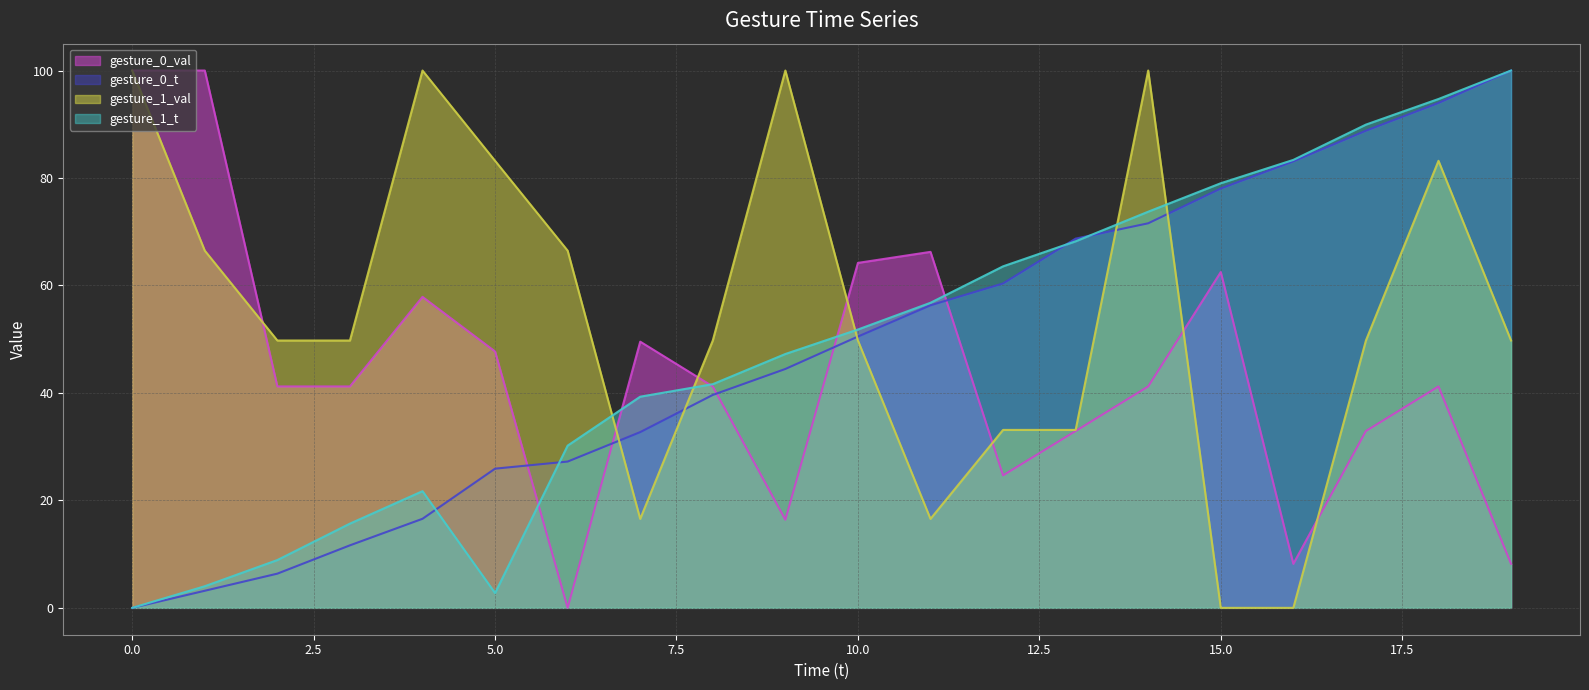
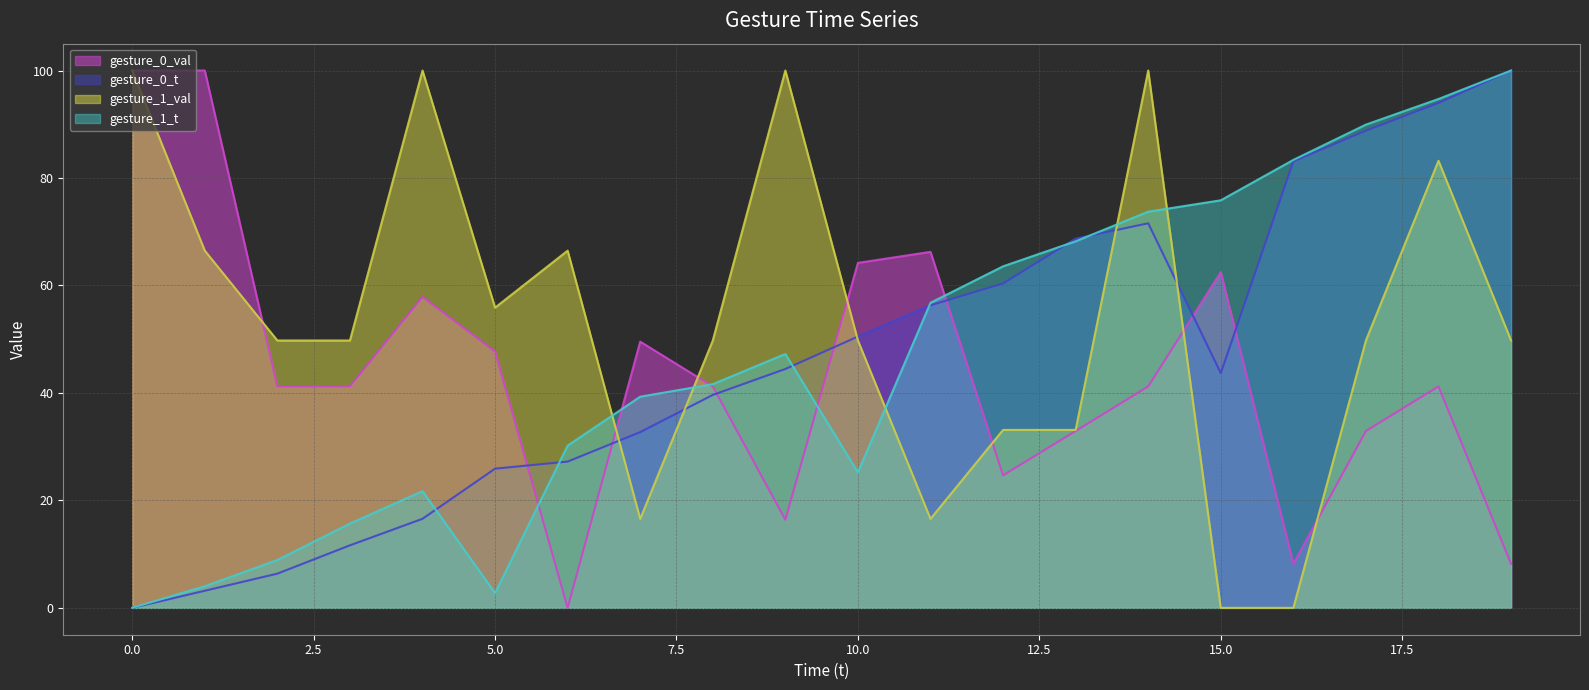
gesture_1_val, 5.0: 83 -> 56
gesture_1_t, 10.0: 52 -> 25
gesture_0_t, 15.0: 78 -> 44
gesture_1_t, 15.0: 79 -> 76
